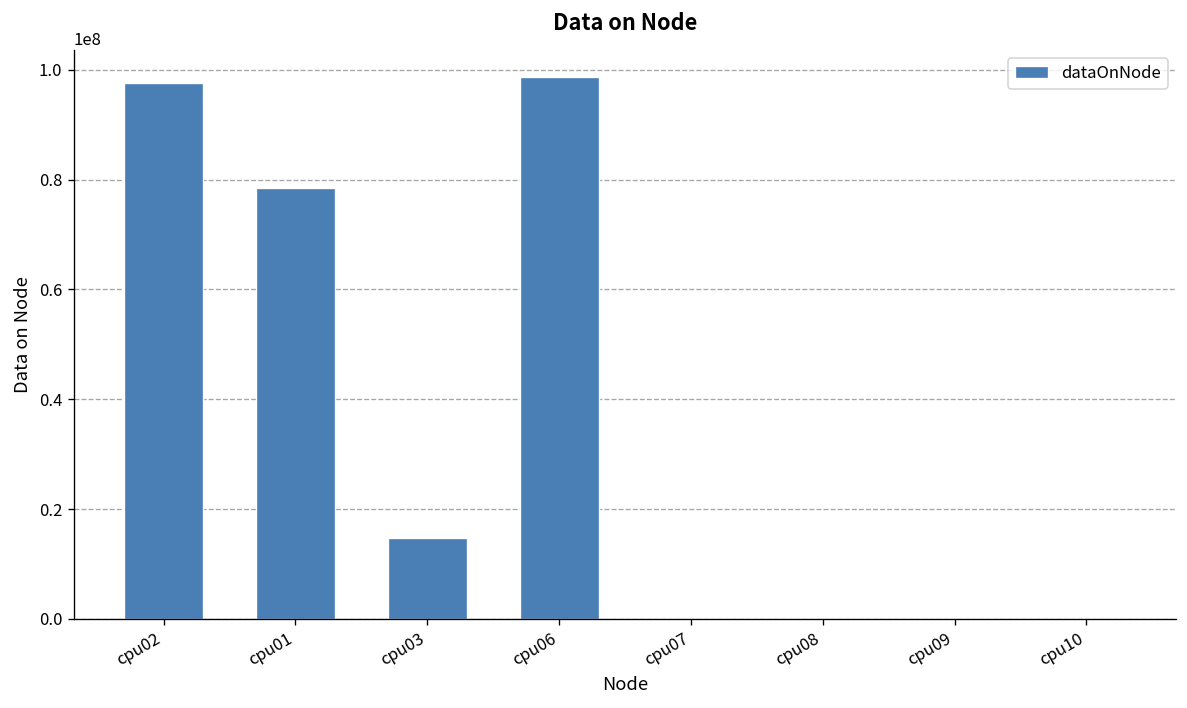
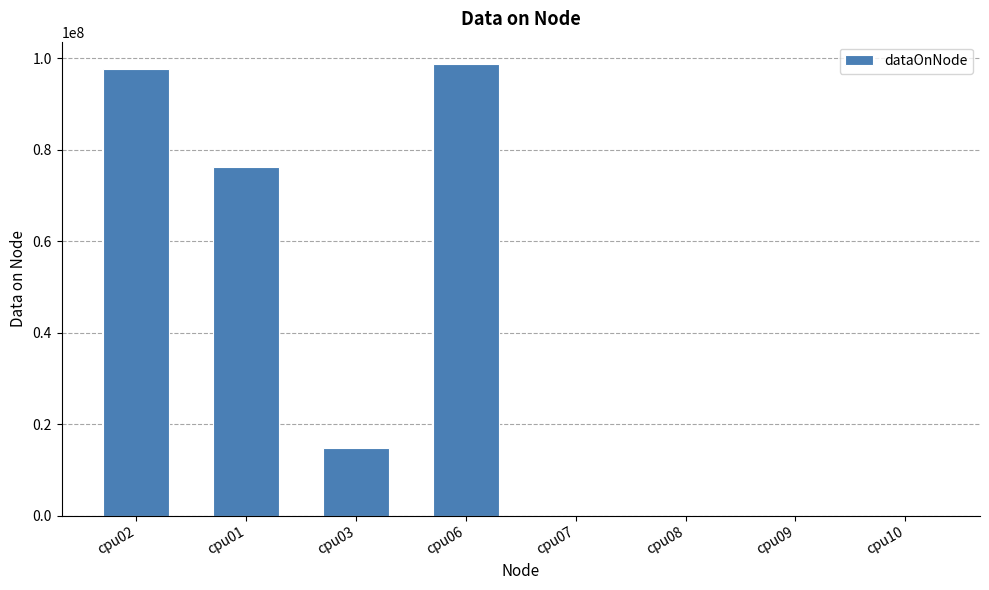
cpu01: 78000000 -> 76000000
